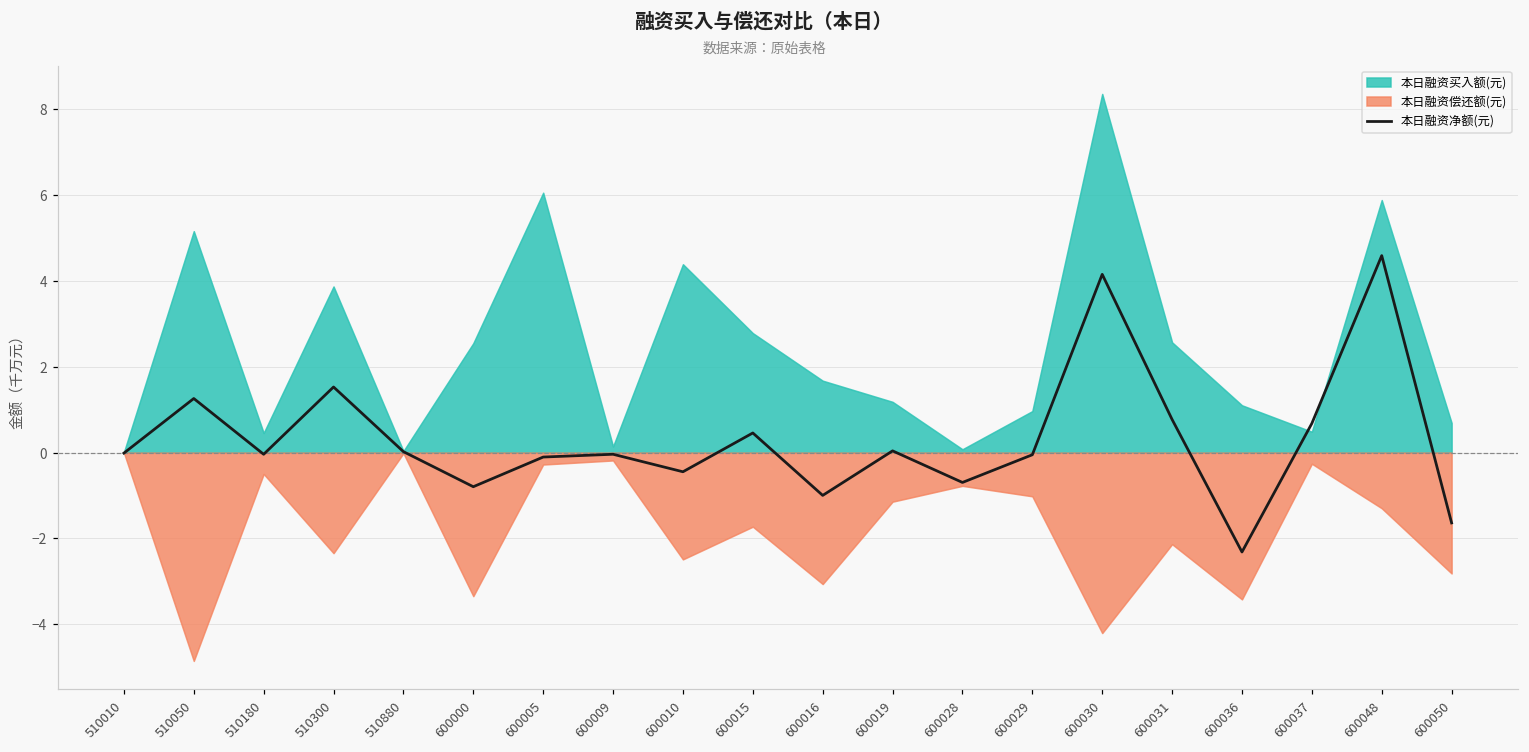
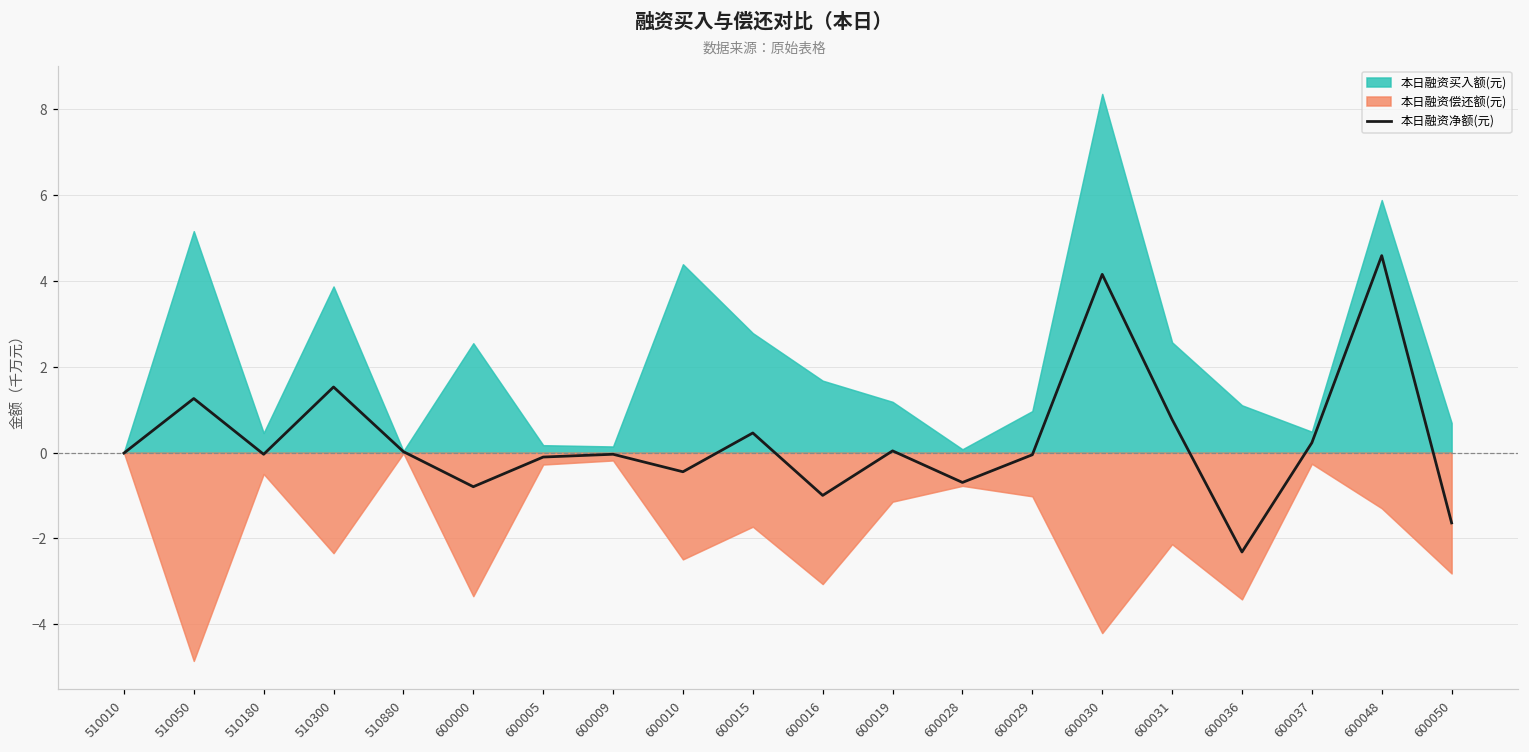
本日融资买入额(元), 600005: 6.1 -> 0.2
本日融资净额(元), 600037: 0.7 -> 0.2
